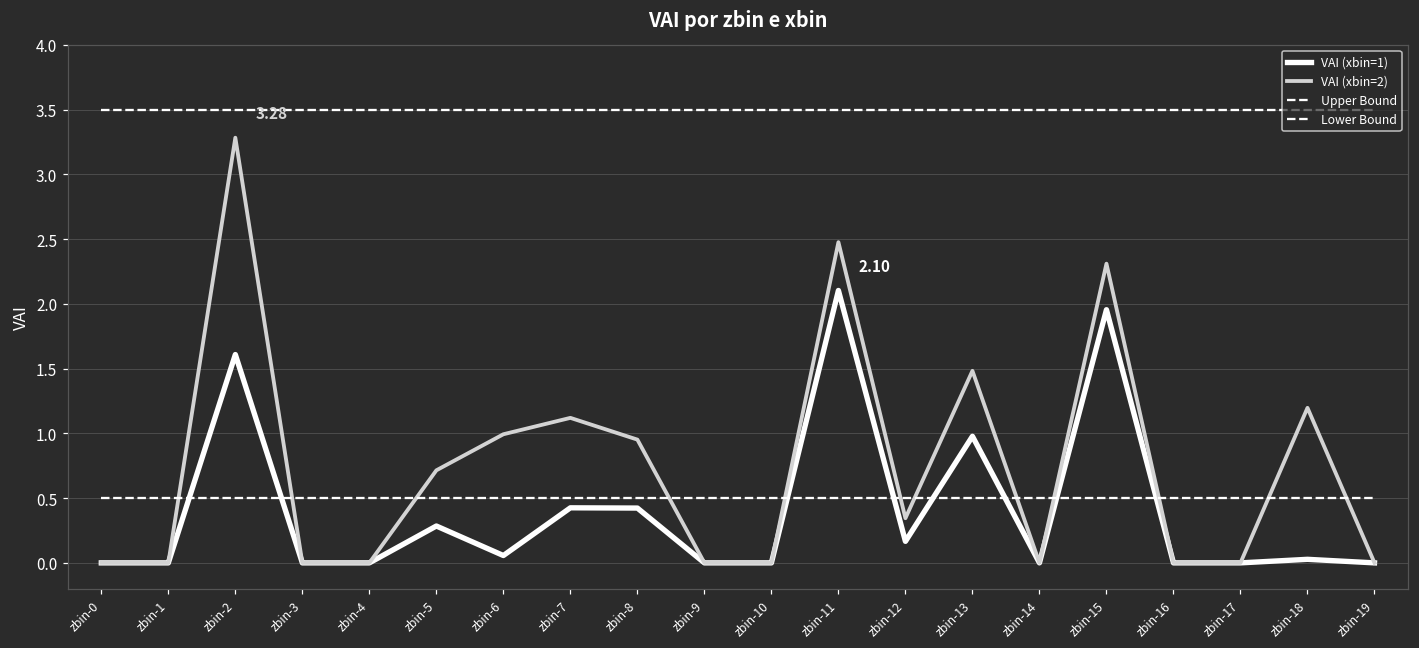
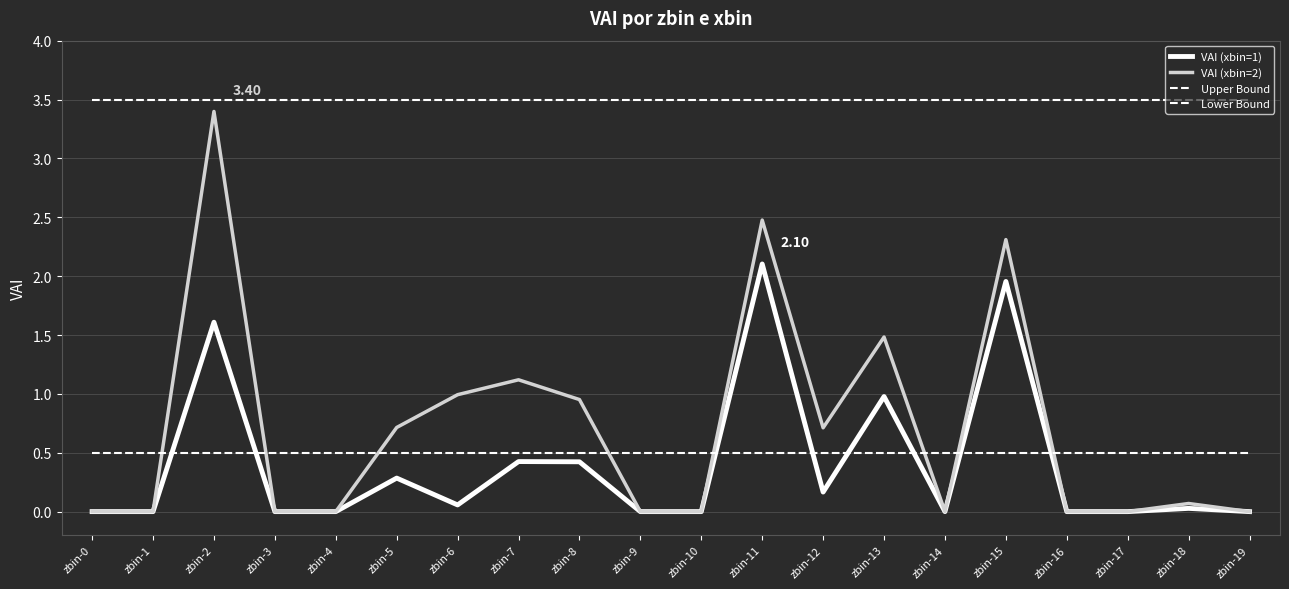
VAI (xbin=2), zbin-2: 3.28 -> 3.40
VAI (xbin=2), zbin-12: 0.34 -> 0.71
VAI (xbin=2), zbin-18: 1.20 -> 0.07
